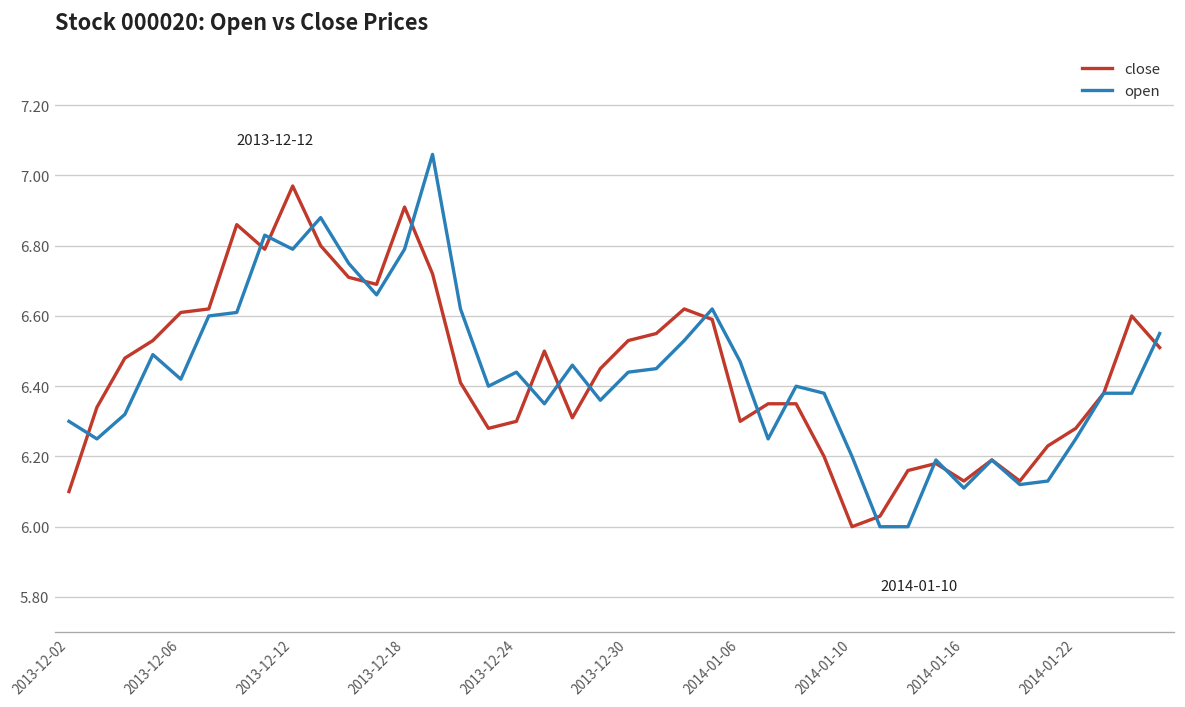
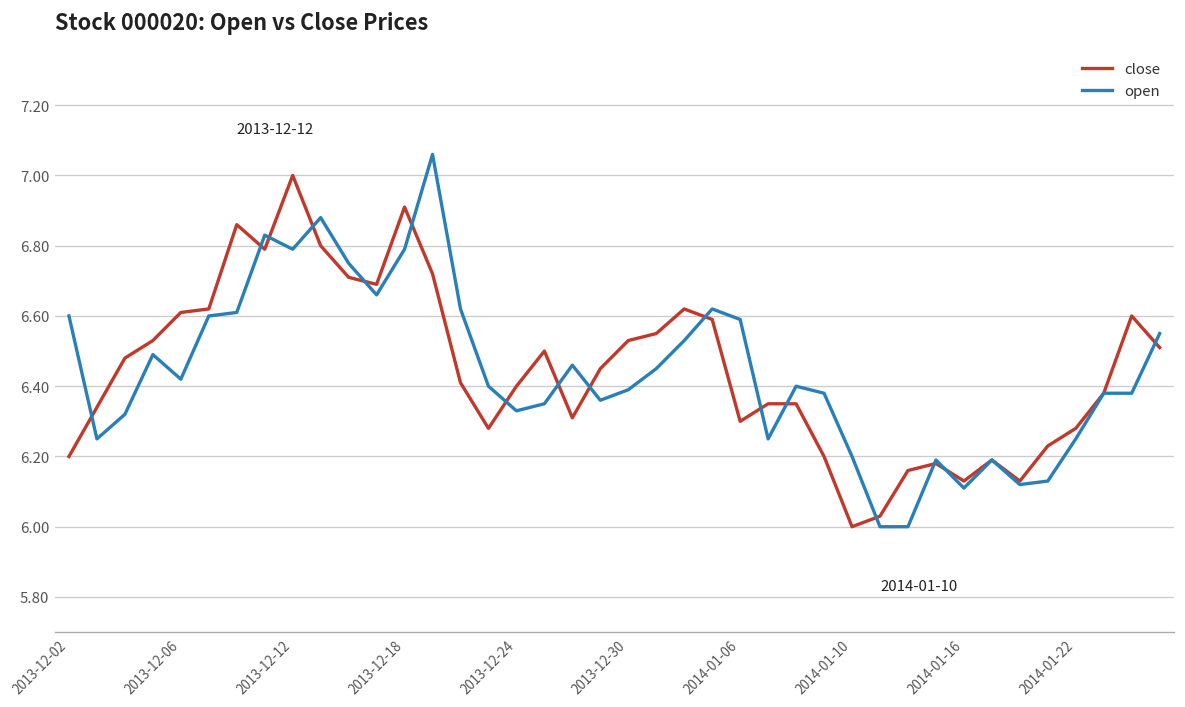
close, 2013-12-02: 6.1 -> 6.2
open, 2013-12-02: 6.3 -> 6.6
close, 2013-12-12: 6.97 -> 7.00
close, 2013-12-24: 6.3 -> 6.4
open, 2013-12-24: 6.44 -> 6.33
open, 2013-12-30: 6.44 -> 6.39
open, 2014-01-06: 6.47 -> 6.59
